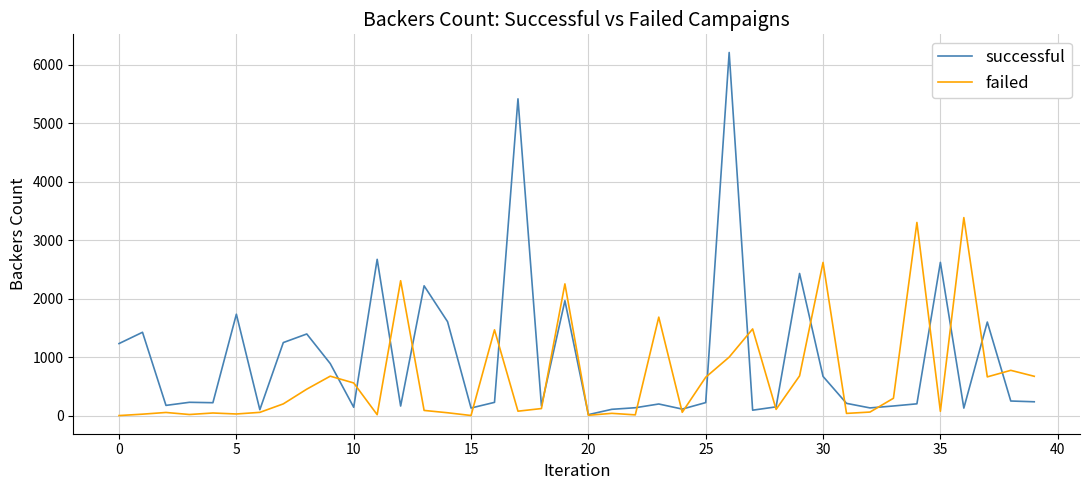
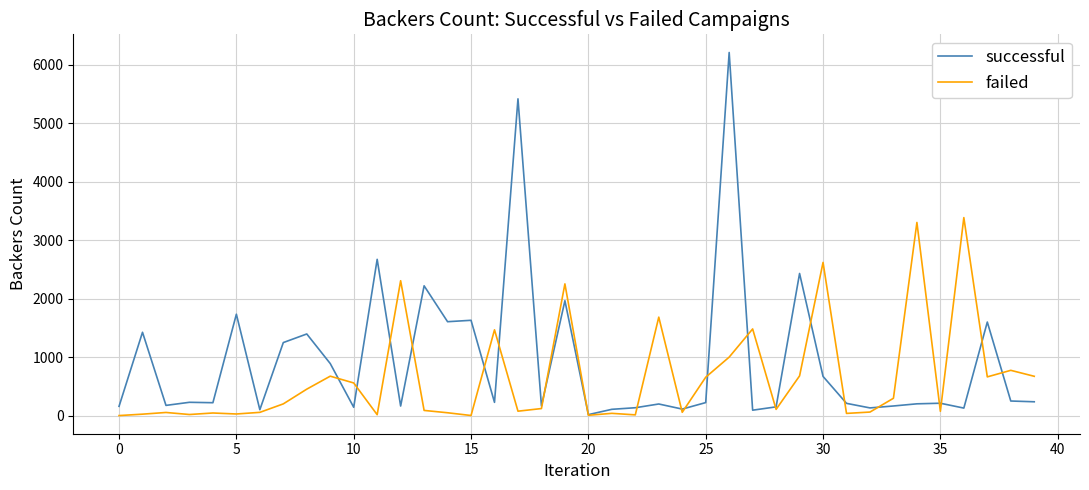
successful, 0: 1200 -> 200
successful, 15: 100 -> 1600
successful, 35: 2600 -> 200
